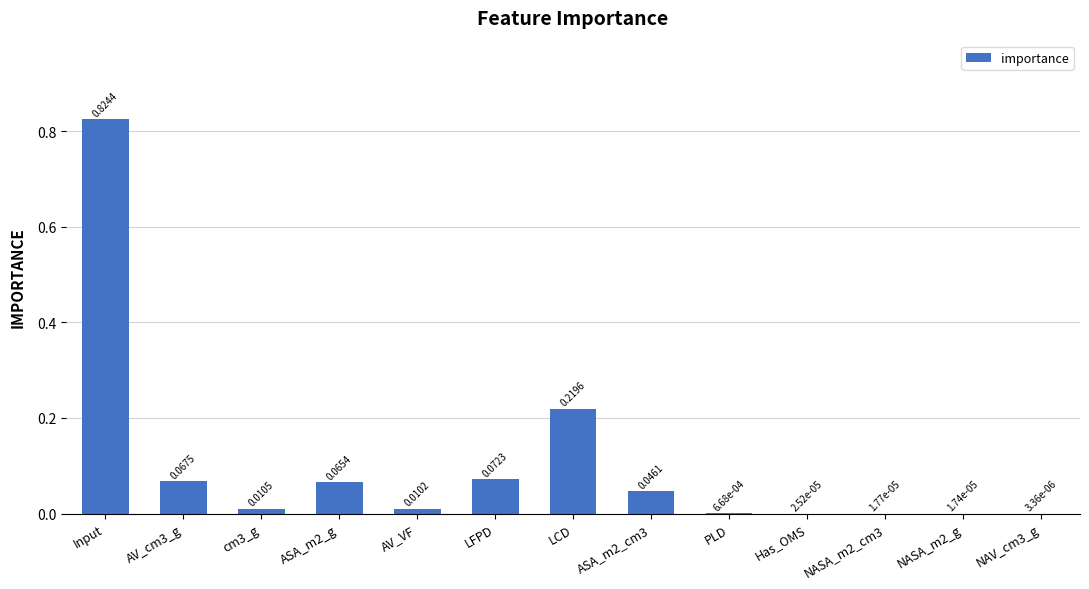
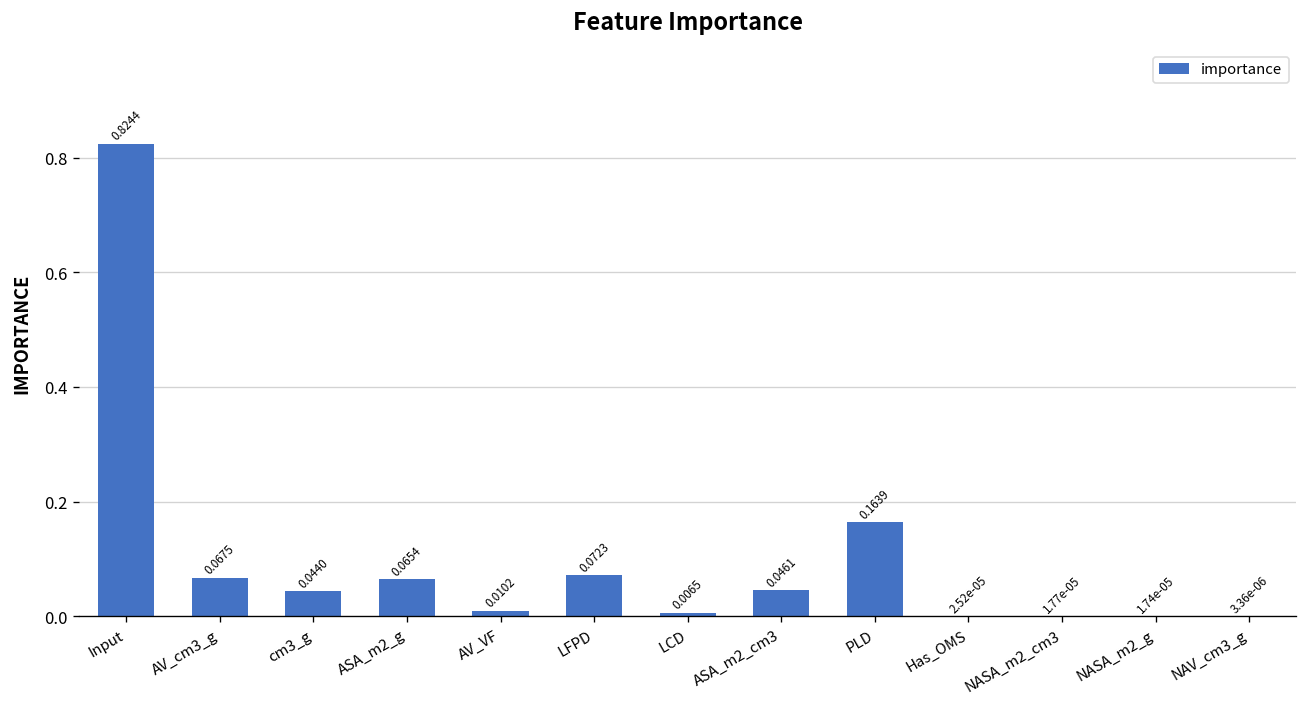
cm3_g: 0.0105 -> 0.0440
LCD: 0.2196 -> 0.0065
PLD: 6.68e-04 -> 0.1639
